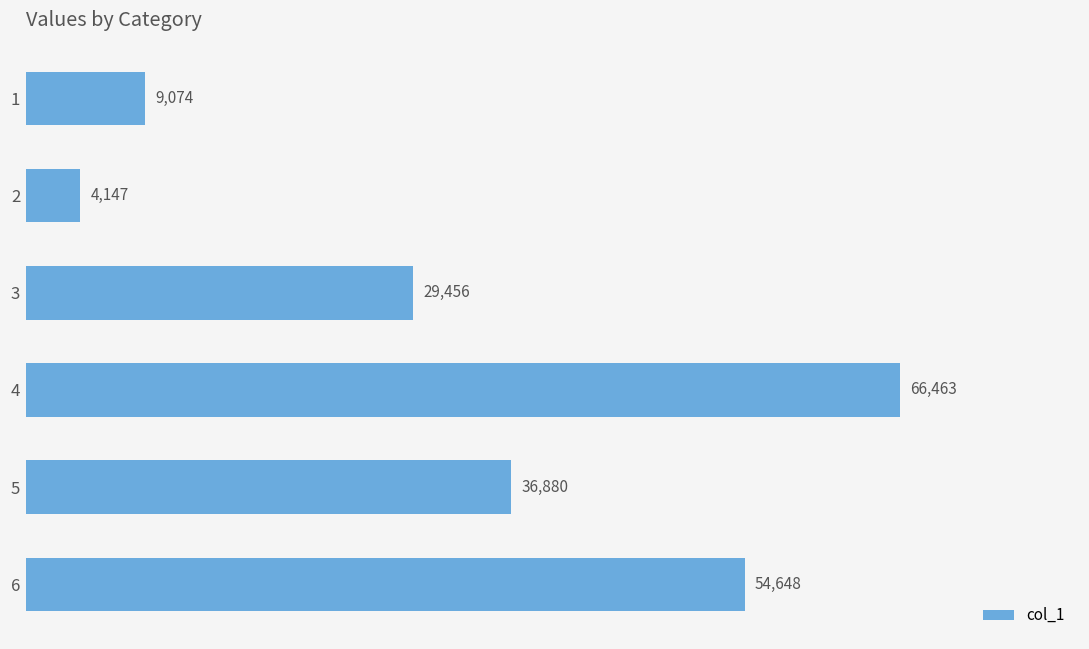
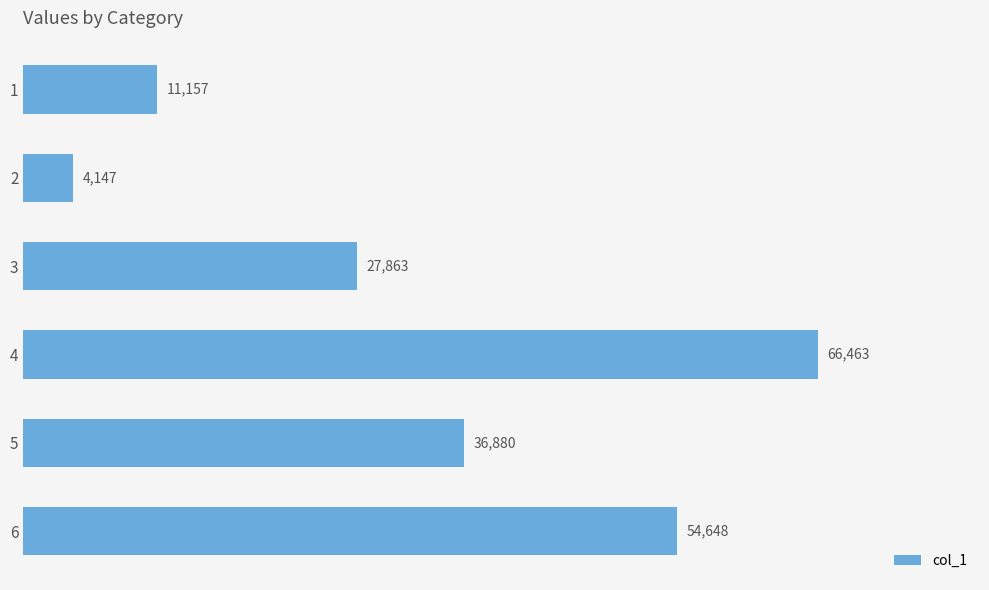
1: 9,074 -> 11,157
3: 29,456 -> 27,863
